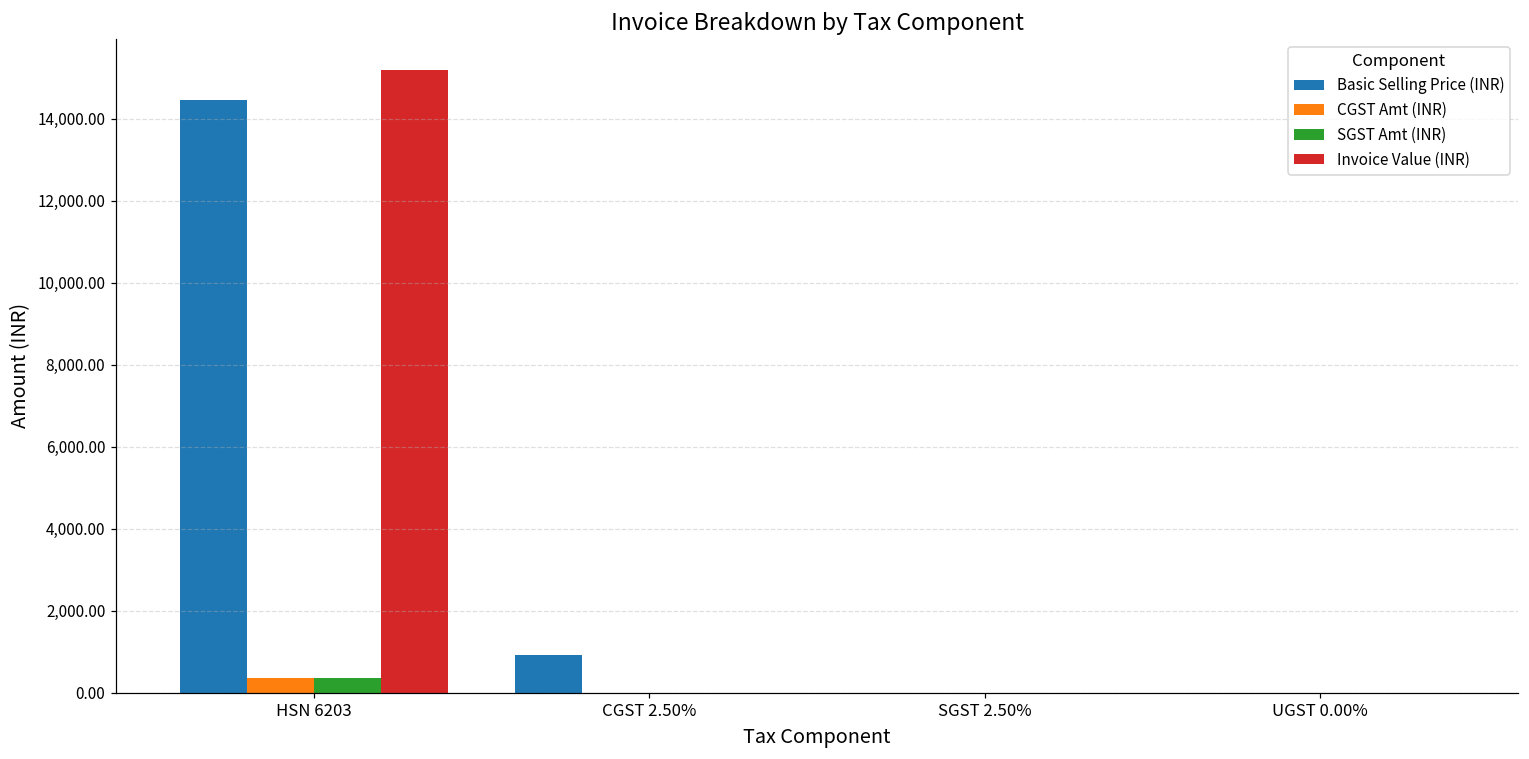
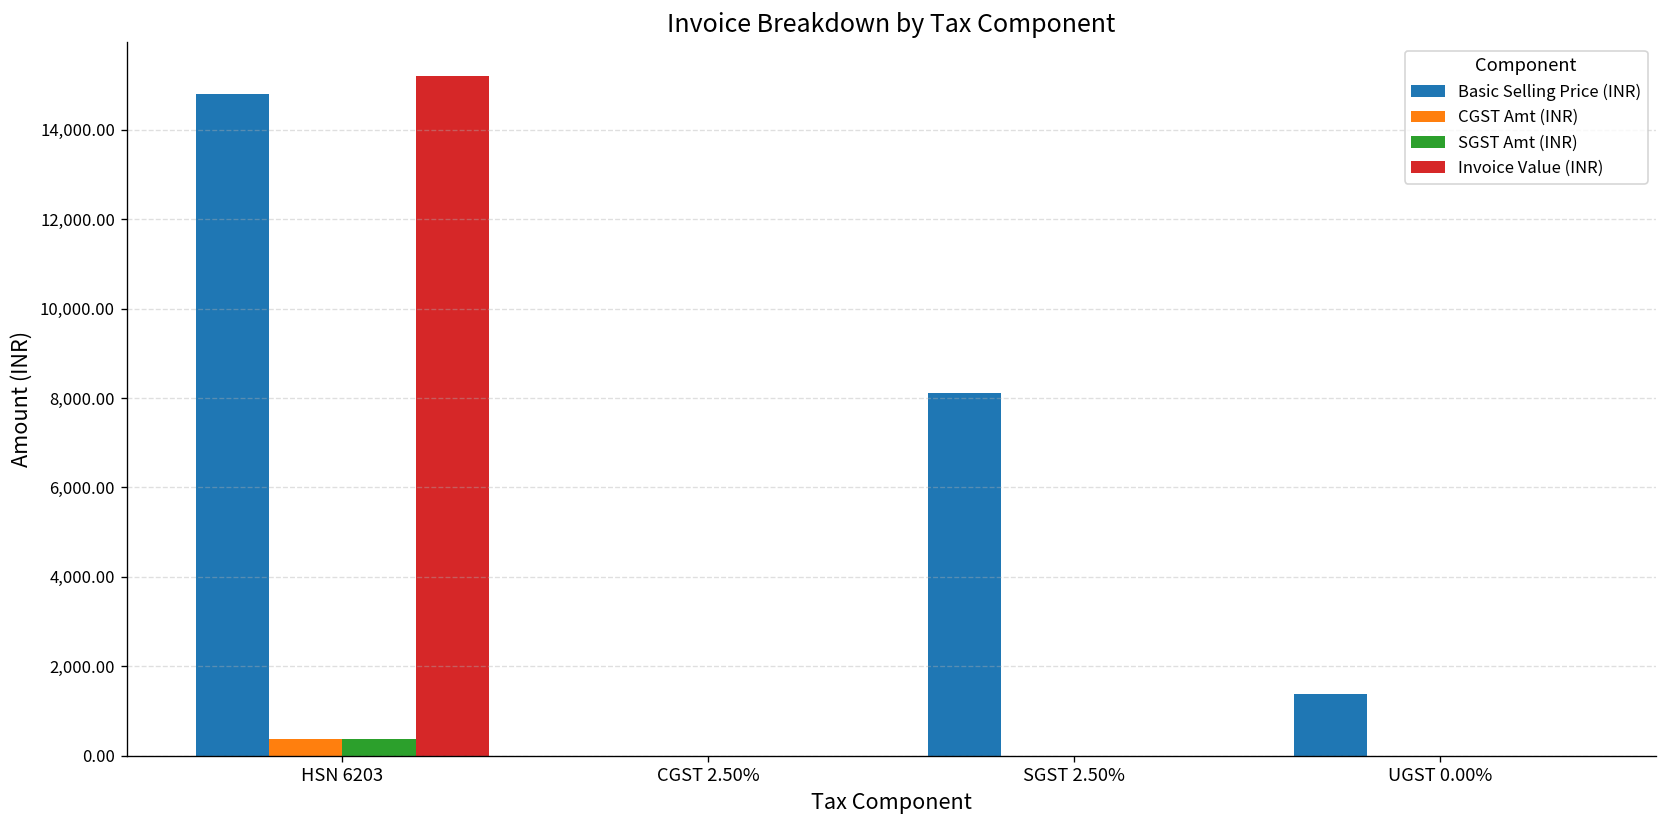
Basic Selling Price (INR), HSN 6203: 14,500 -> 14,800
Basic Selling Price (INR), CGST 2.50%: 900 -> 0
Basic Selling Price (INR), SGST 2.50%: 0 -> 8,100
Basic Selling Price (INR), UGST 0.00%: 0 -> 1,400
